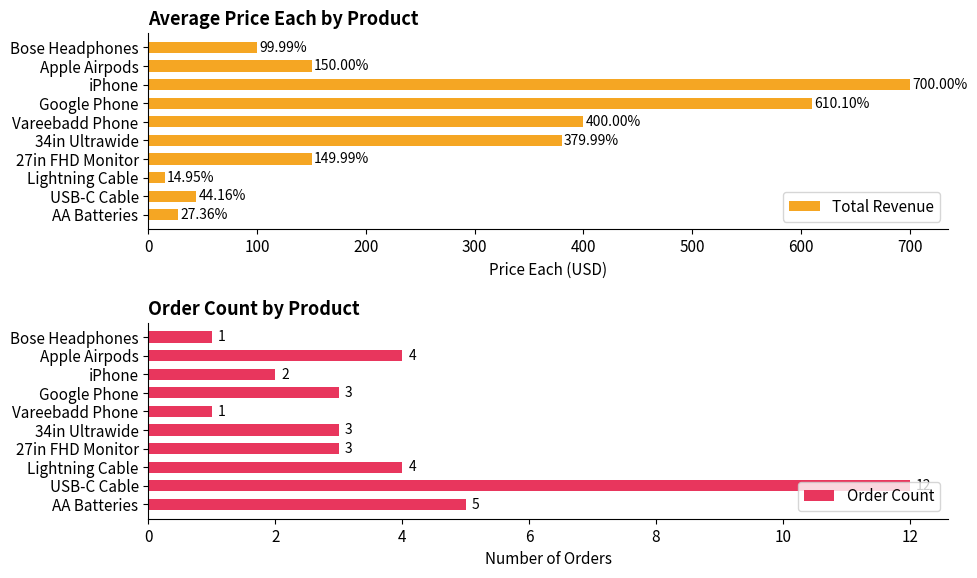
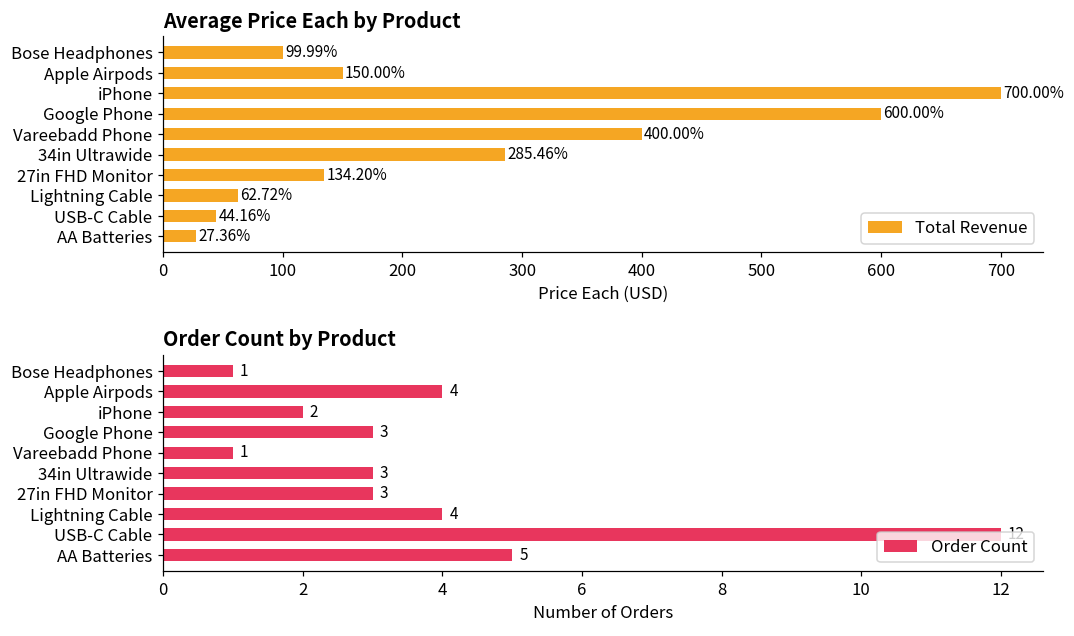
Average Price Each by Product, Google Phone: 610.10% -> 600.00%
Average Price Each by Product, 34in Ultrawide: 379.99% -> 285.46%
Average Price Each by Product, 27in FHD Monitor: 149.99% -> 134.20%
Average Price Each by Product, Lightning Cable: 14.95% -> 62.72%
